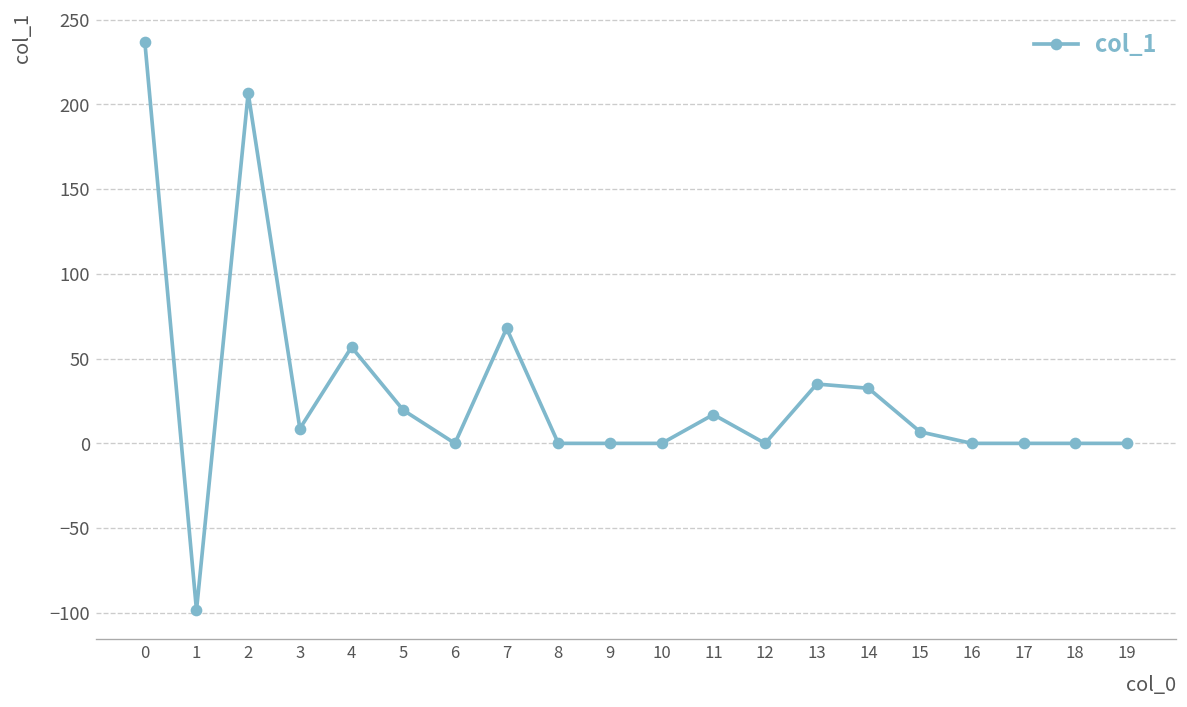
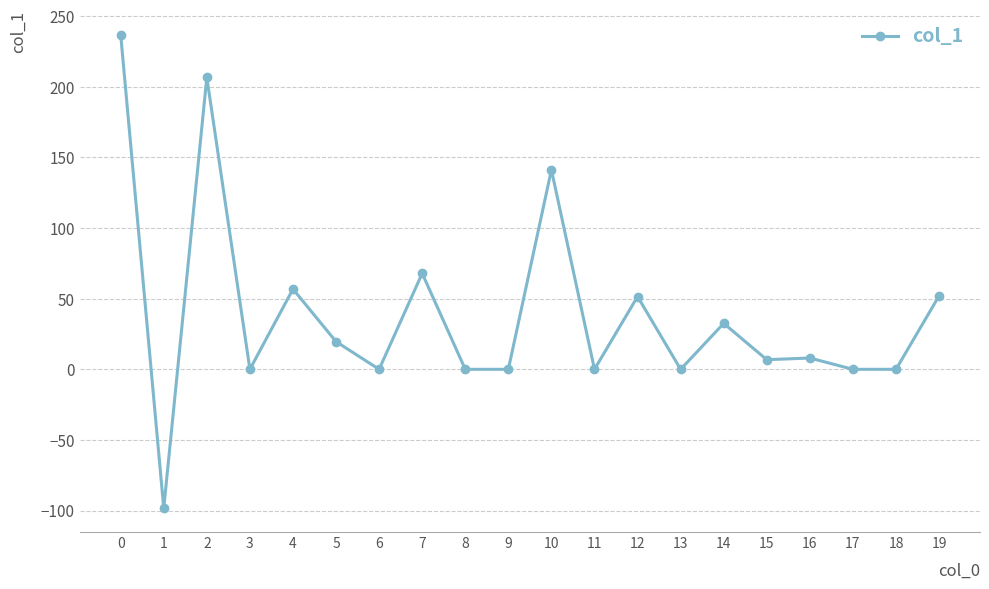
3: 9 -> 0
10: 0 -> 141
11: 17 -> 0
12: 0 -> 52
13: 35 -> 0
16: 0 -> 8
19: 0 -> 52
